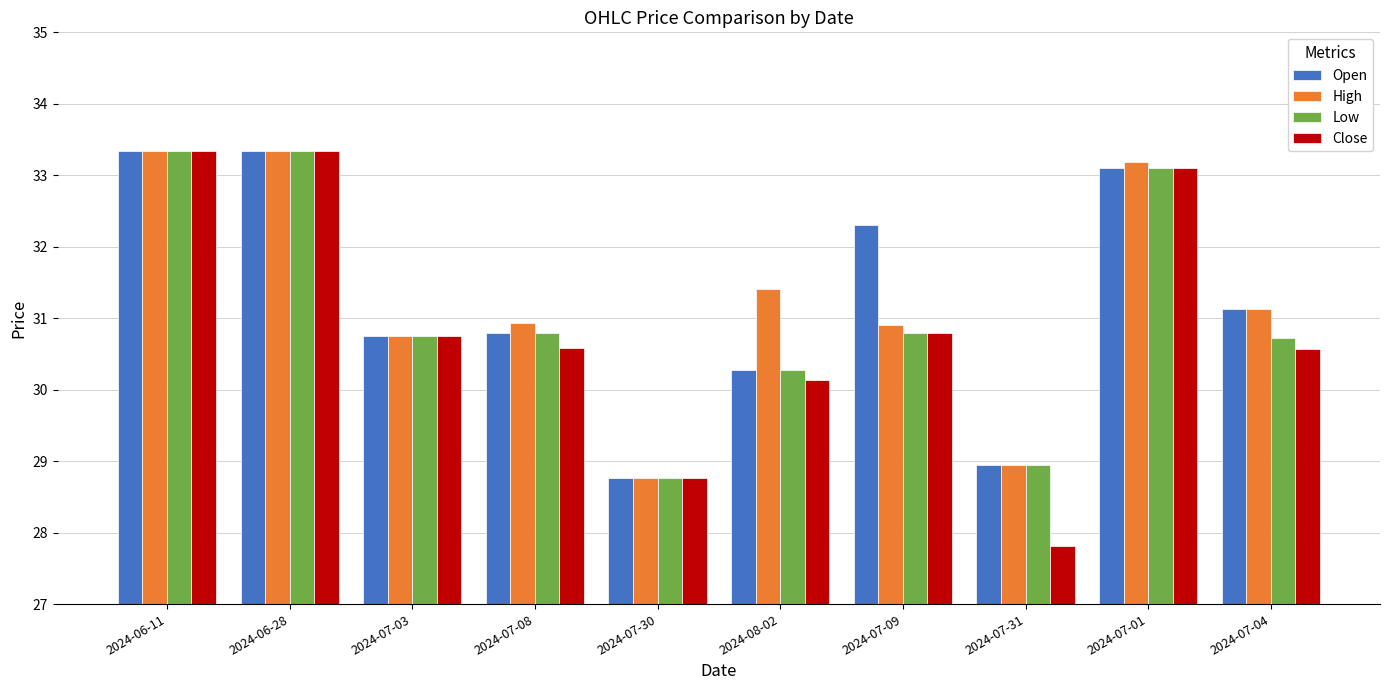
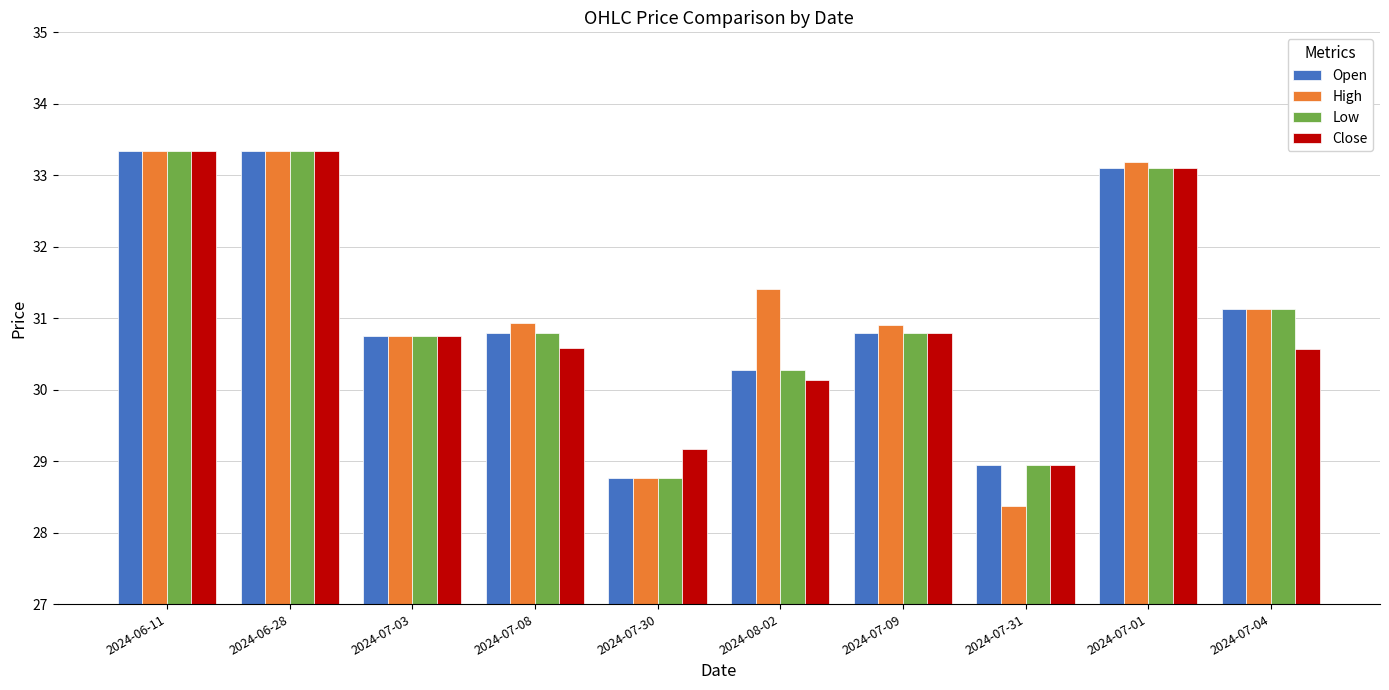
Close, 2024-07-30: 28.8 -> 29.2
Open, 2024-07-09: 32.3 -> 30.8
High, 2024-07-31: 28.9 -> 28.4
Close, 2024-07-31: 27.8 -> 28.9
Low, 2024-07-04: 30.7 -> 31.1
